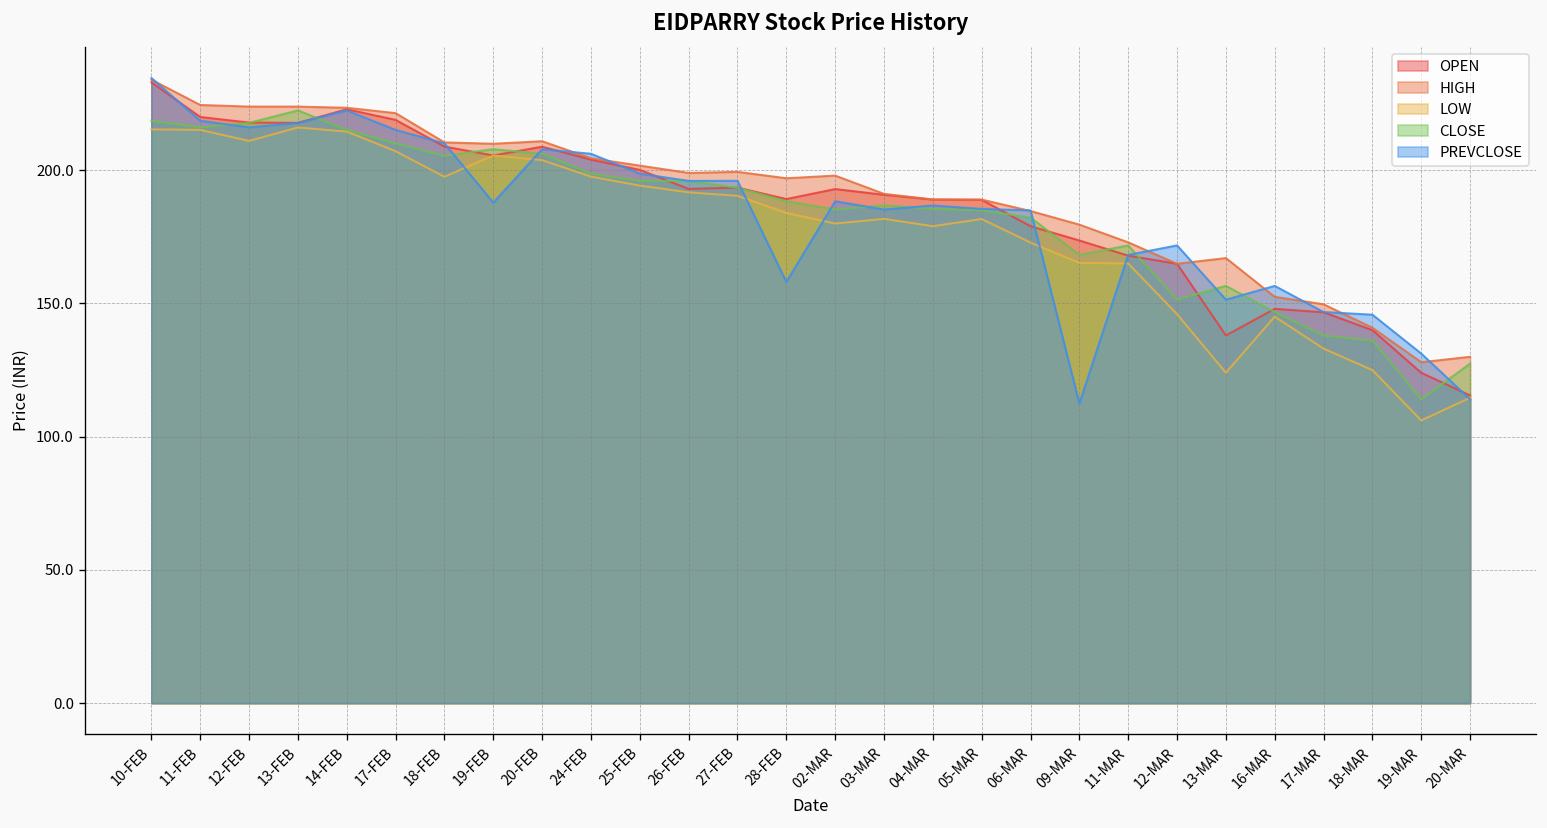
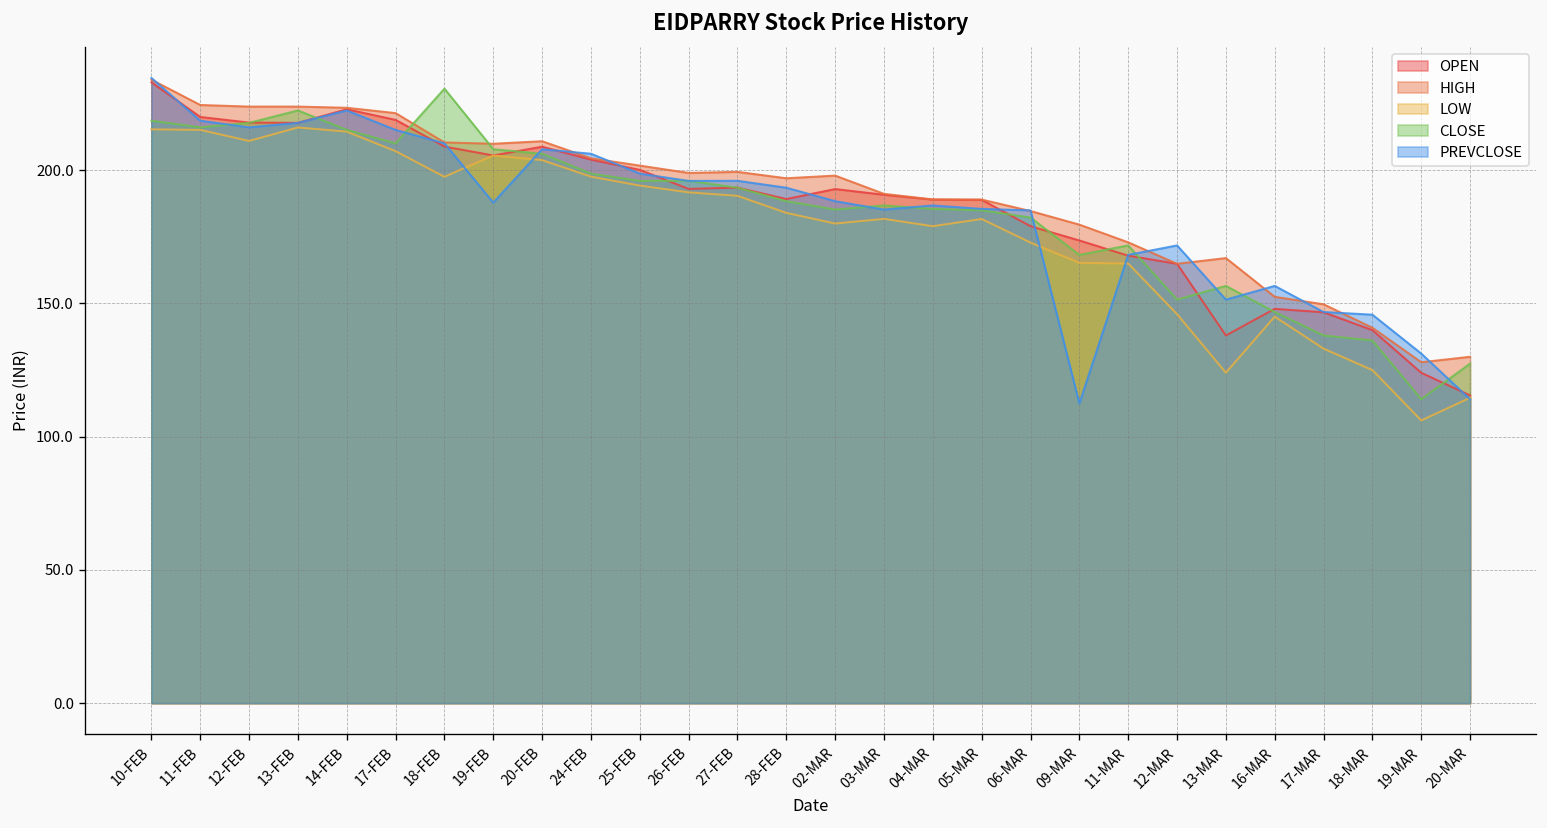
CLOSE, 18-FEB: 205 -> 231
PREVCLOSE, 28-FEB: 158 -> 193
